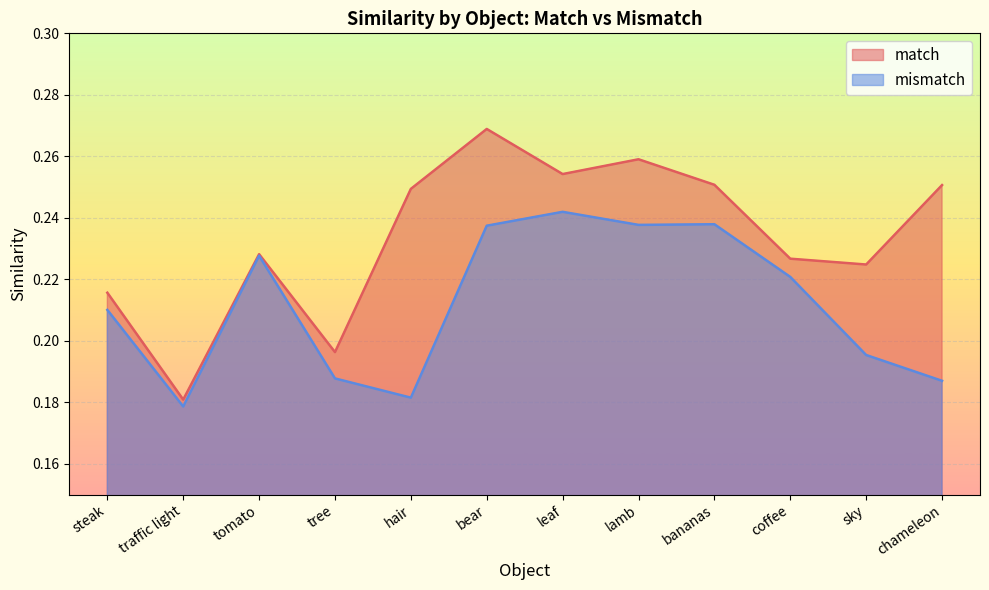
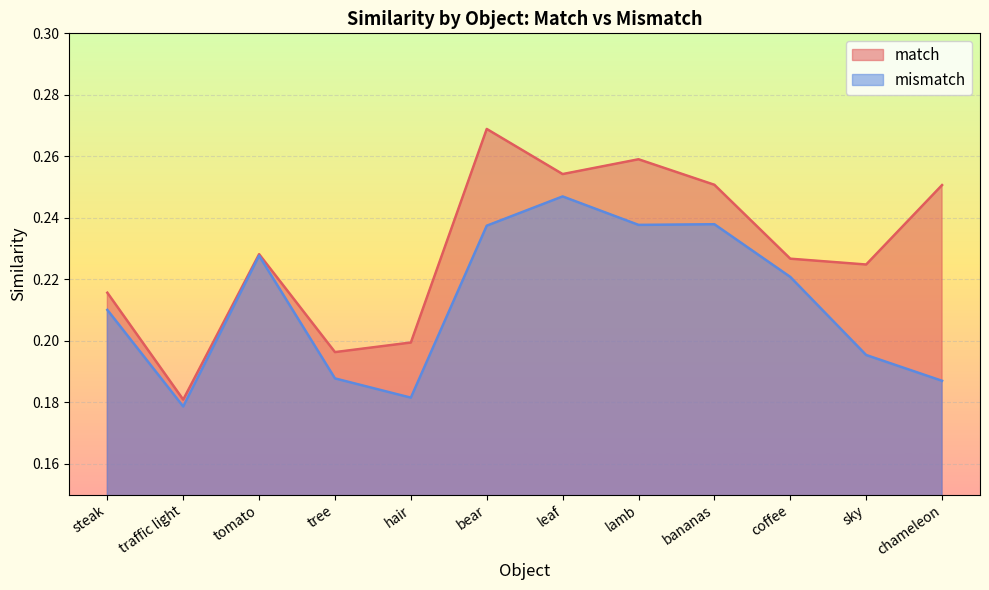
match, hair: 0.249 -> 0.199
mismatch, leaf: 0.242 -> 0.247
